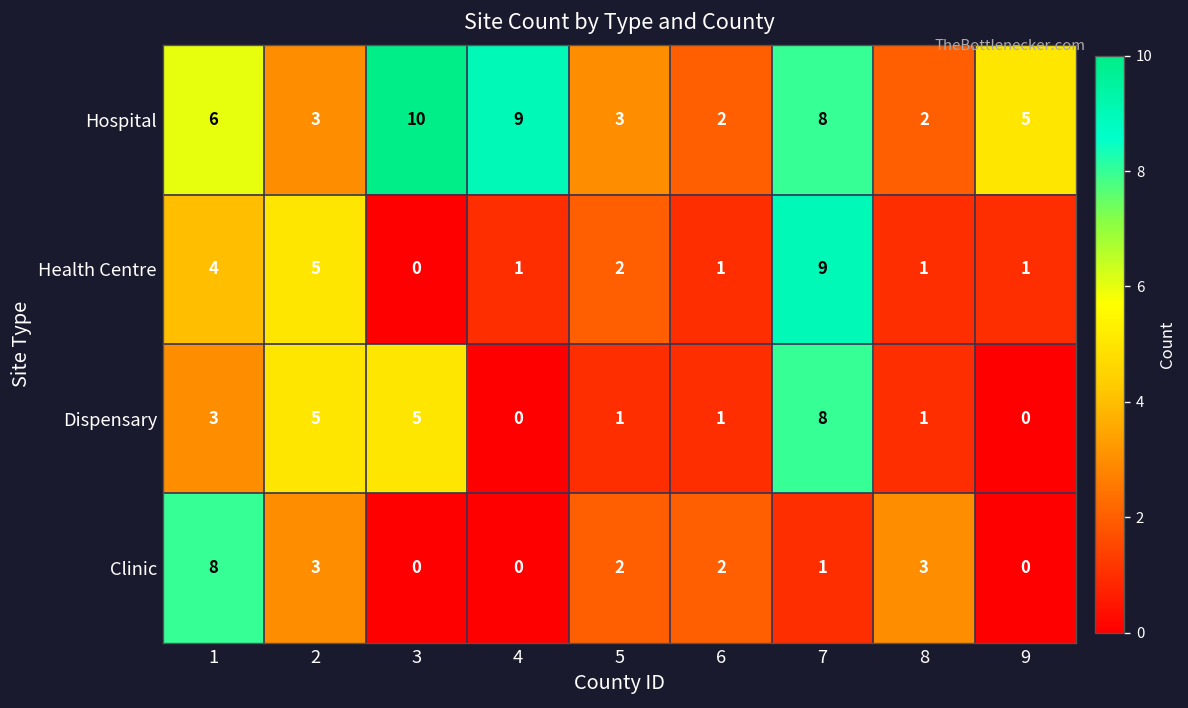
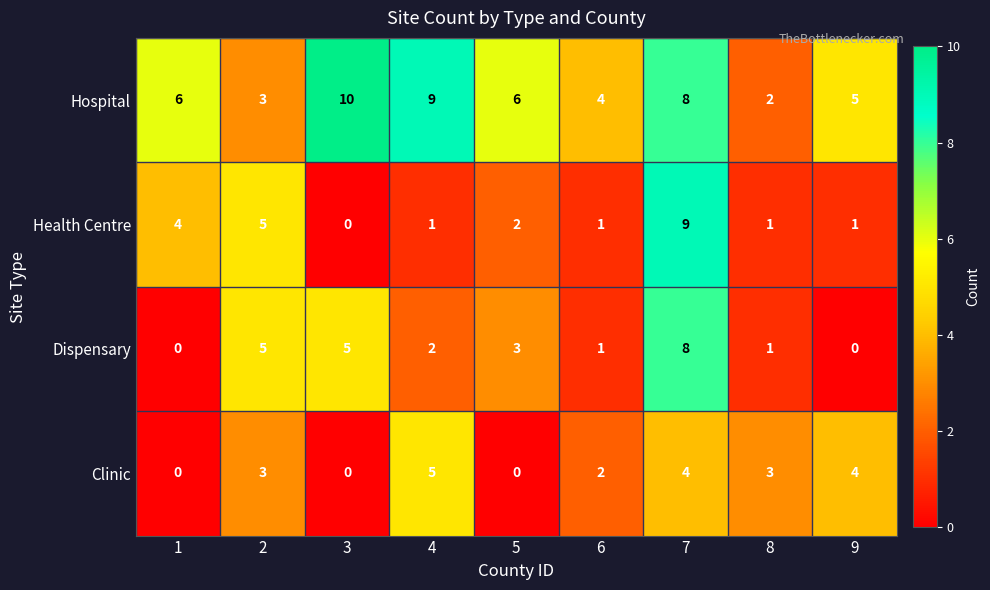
Hospital, 5: 3 -> 6
Hospital, 6: 2 -> 4
Dispensary, 1: 3 -> 0
Dispensary, 4: 0 -> 2
Dispensary, 5: 1 -> 3
Clinic, 1: 8 -> 0
Clinic, 4: 0 -> 5
Clinic, 5: 2 -> 0
Clinic, 7: 1 -> 4
Clinic, 9: 0 -> 4
